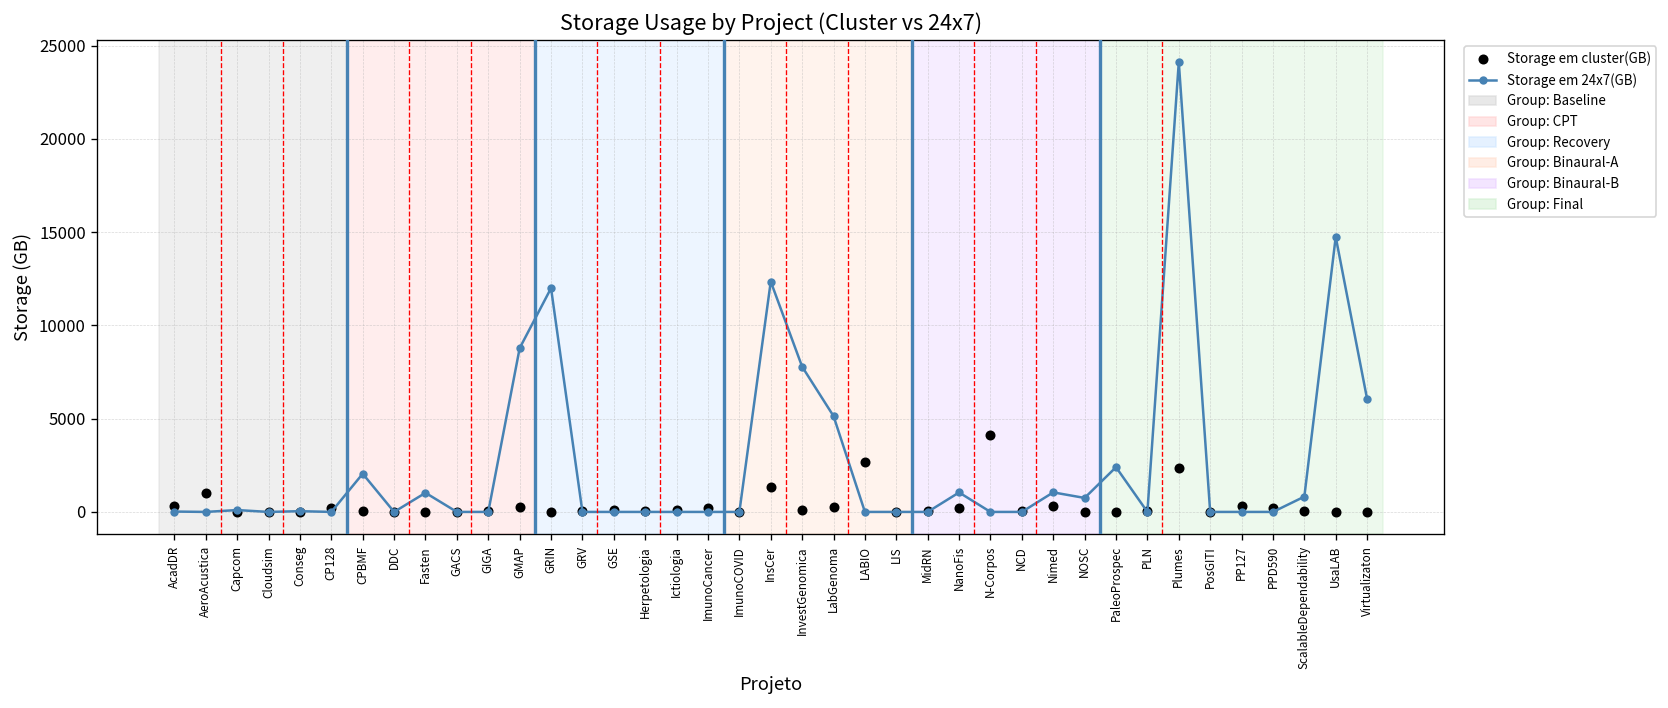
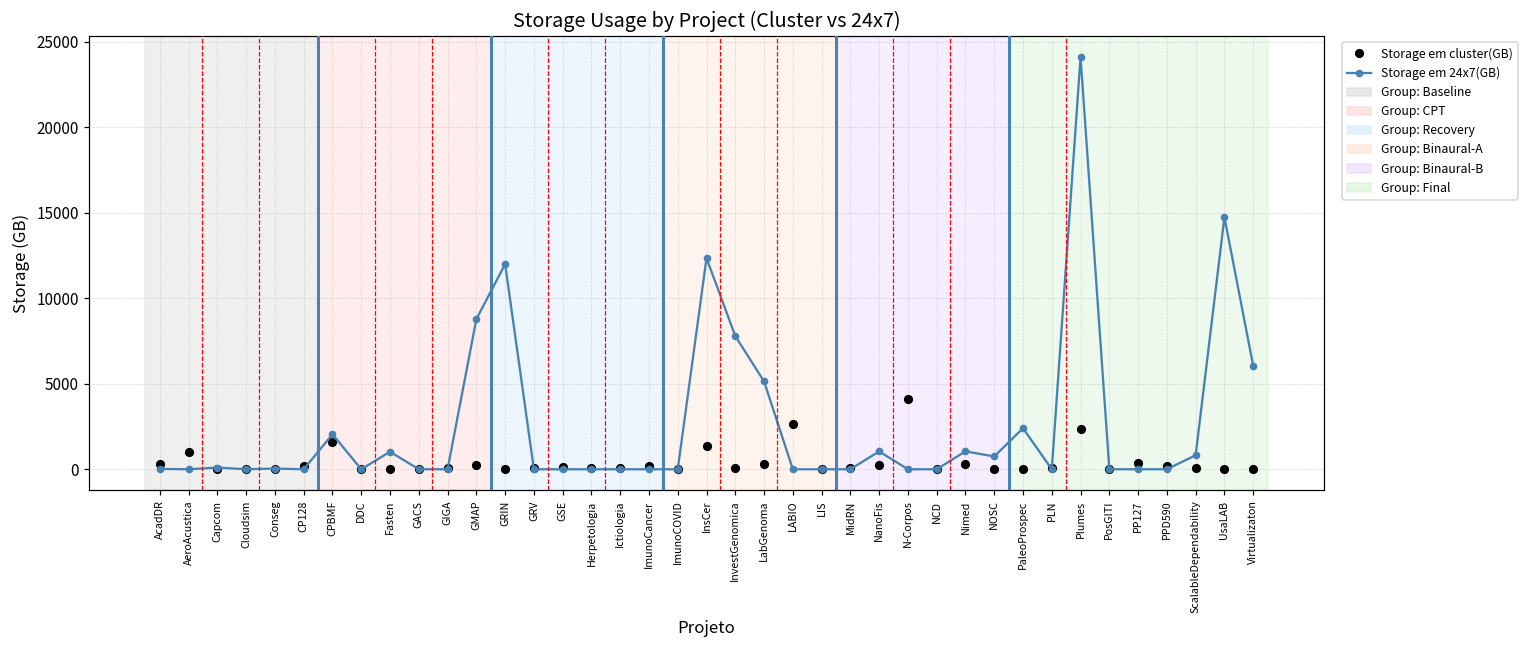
Storage em cluster(GB), CPBMF: 0 -> 1600
